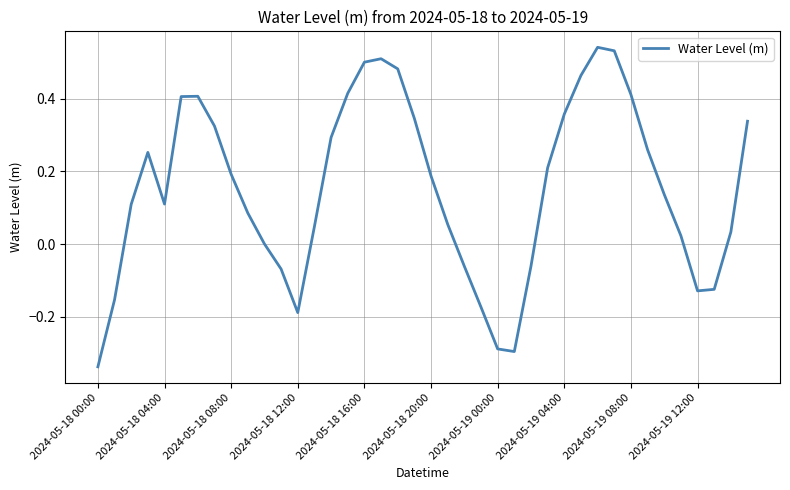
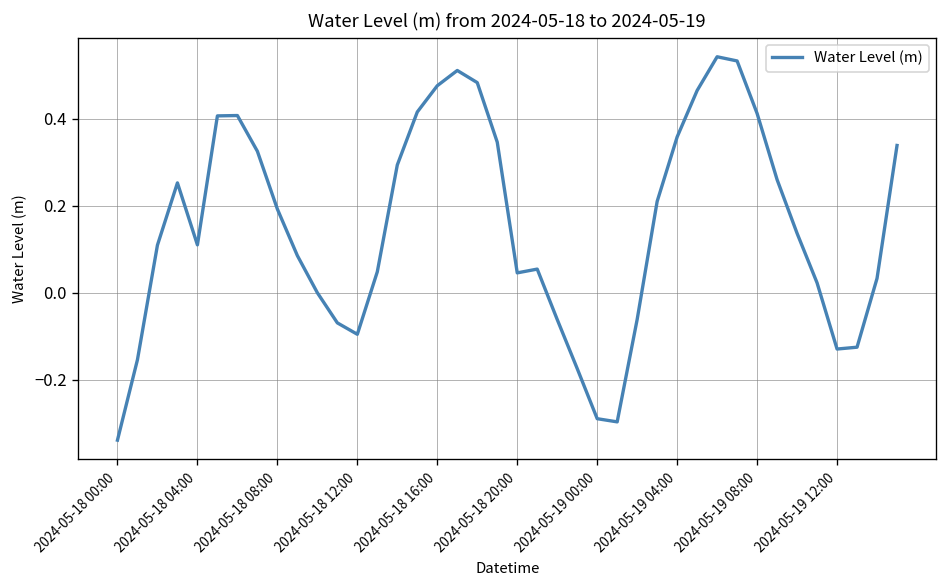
2024-05-18 12:00: -0.19 -> -0.10
2024-05-18 16:00: 0.50 -> 0.48
2024-05-18 20:00: 0.19 -> 0.05
